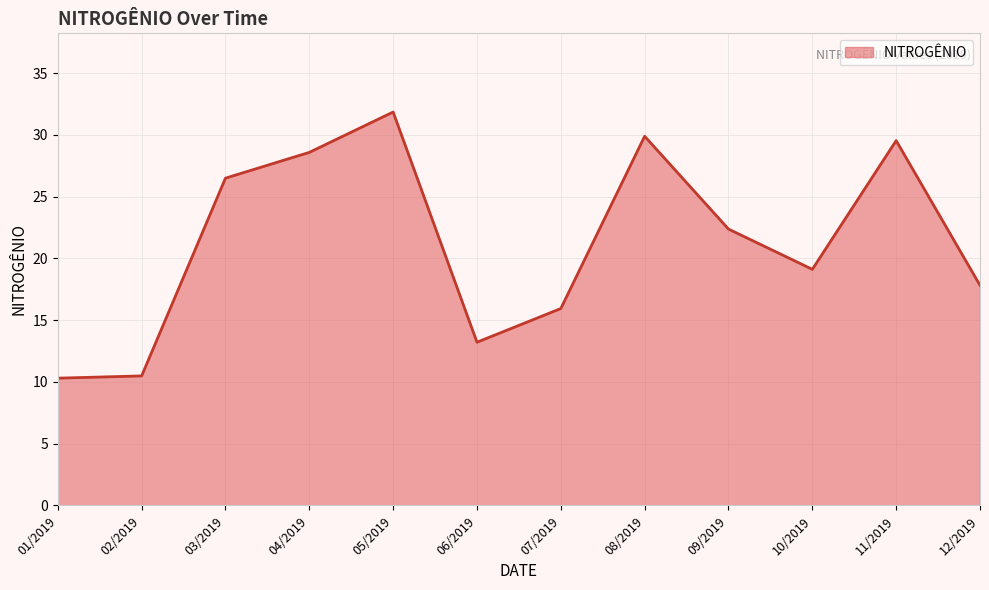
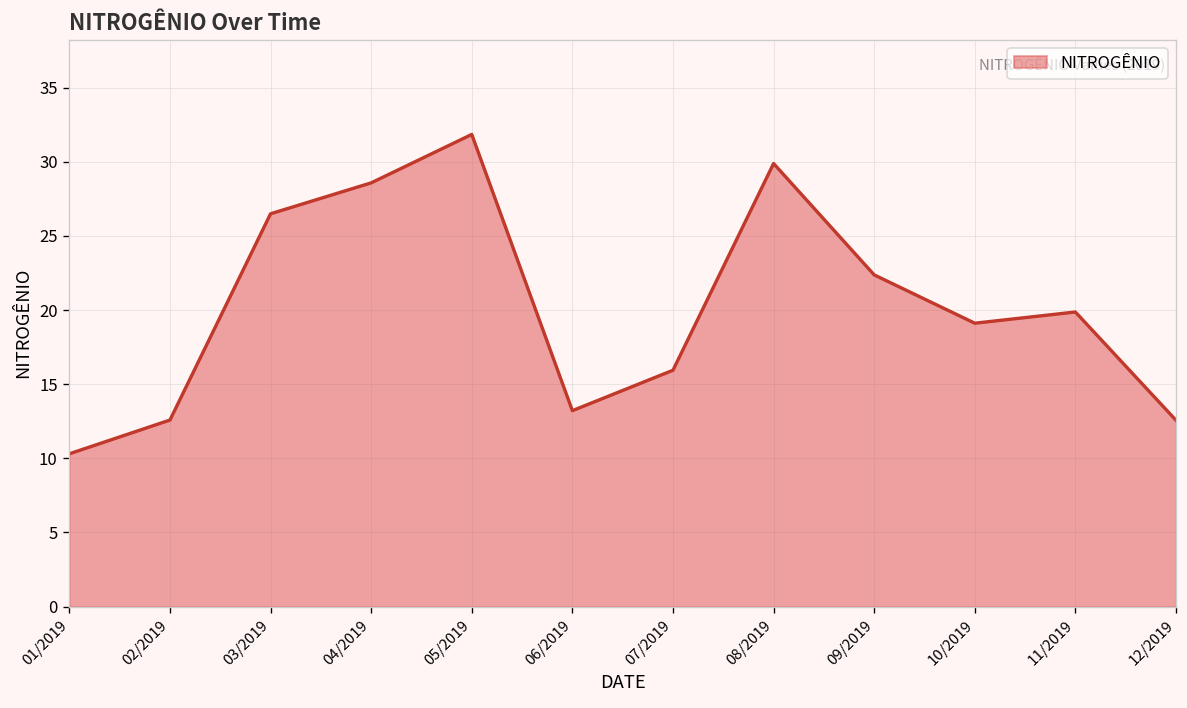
02/2019: 10.5 -> 12.6
11/2019: 29.5 -> 19.9
12/2019: 17.8 -> 12.6
